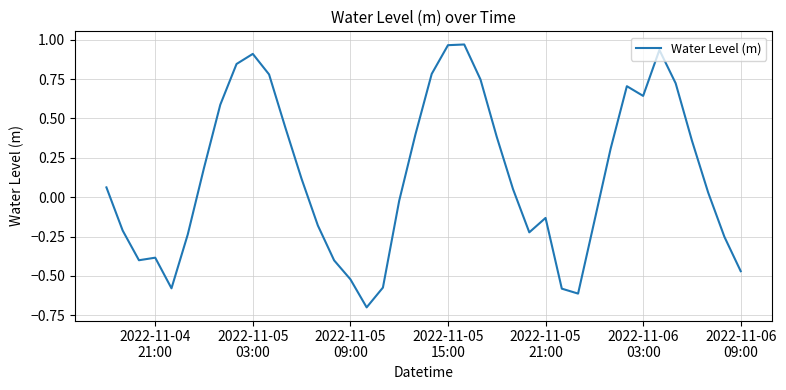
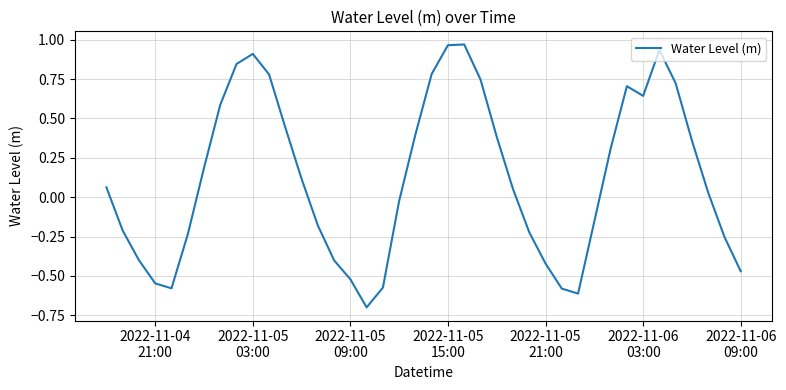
2022-11-04 21:00: -0.38 -> -0.55
2022-11-05 21:00: -0.13 -> -0.42
